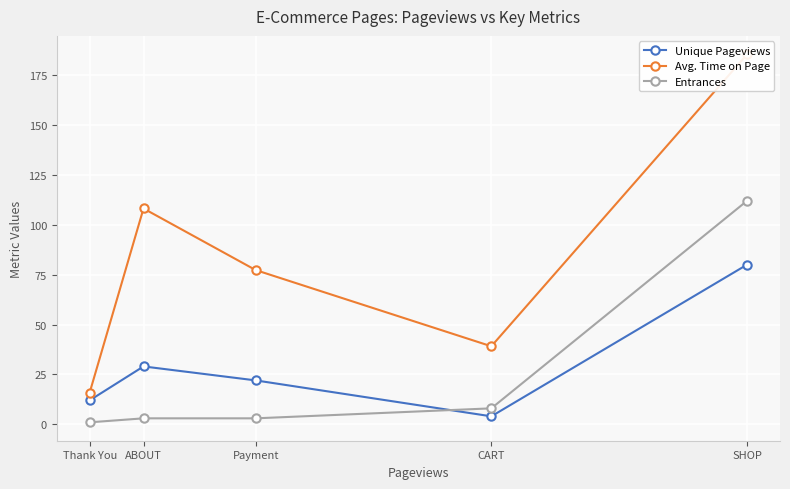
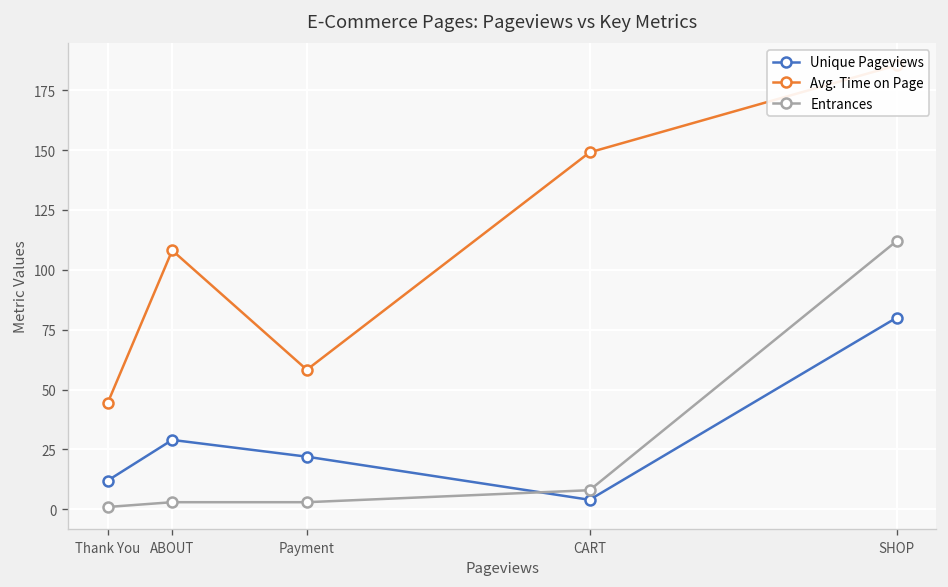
Avg. Time on Page, Thank You: 16 -> 44
Avg. Time on Page, Payment: 77 -> 58
Avg. Time on Page, CART: 39 -> 149
